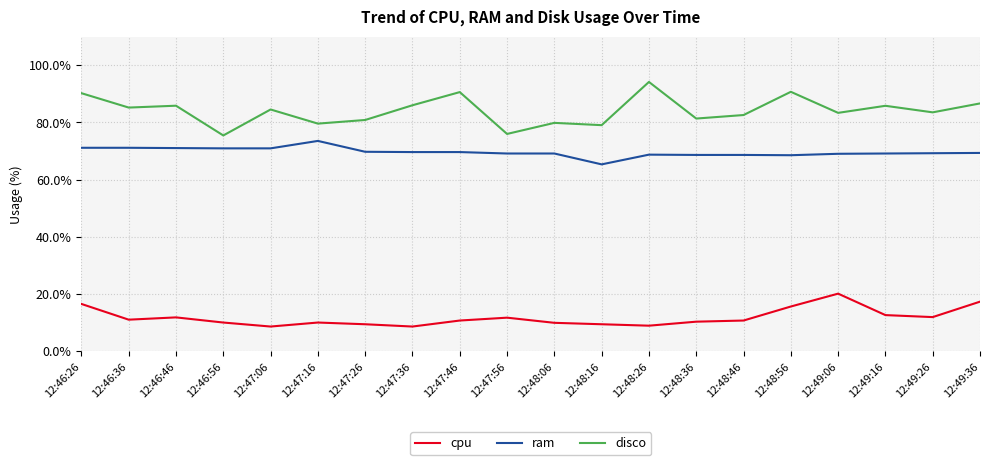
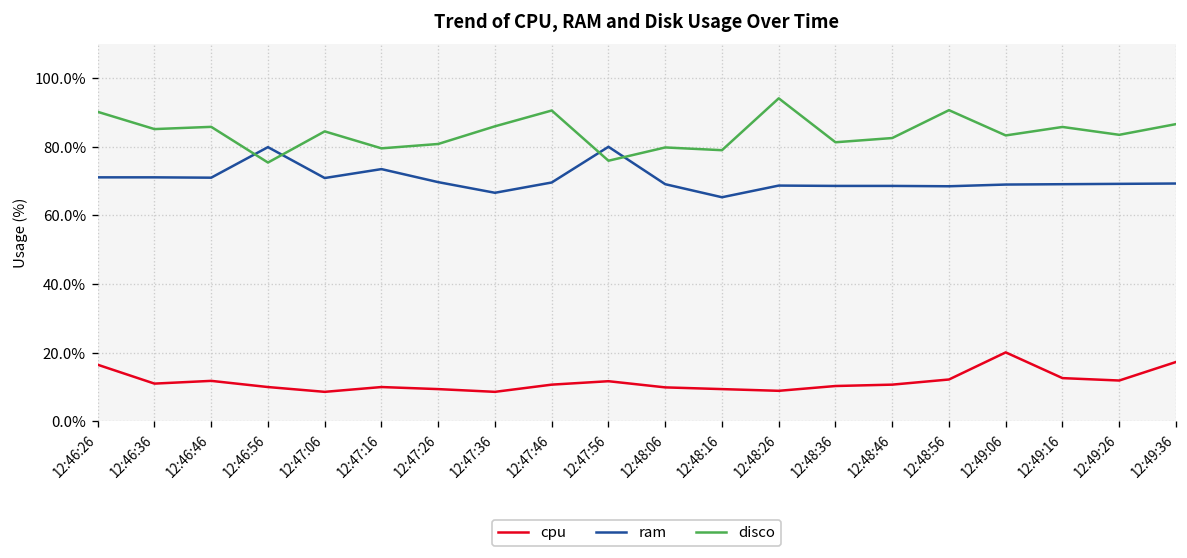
ram, 12:46:56: 71% -> 80%
ram, 12:47:36: 70% -> 67%
ram, 12:47:56: 69% -> 80%
cpu, 12:48:56: 16% -> 12%
